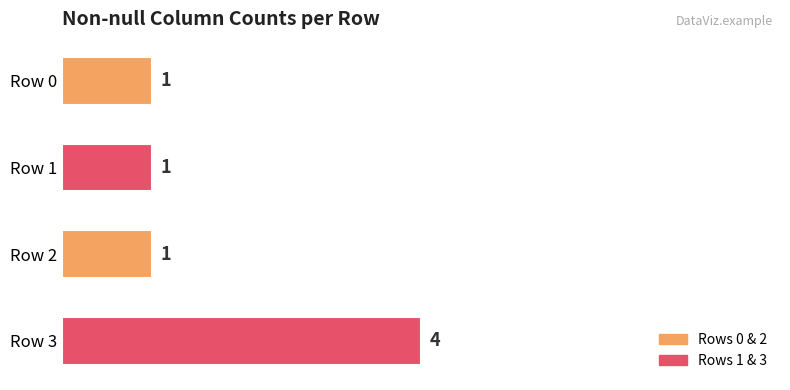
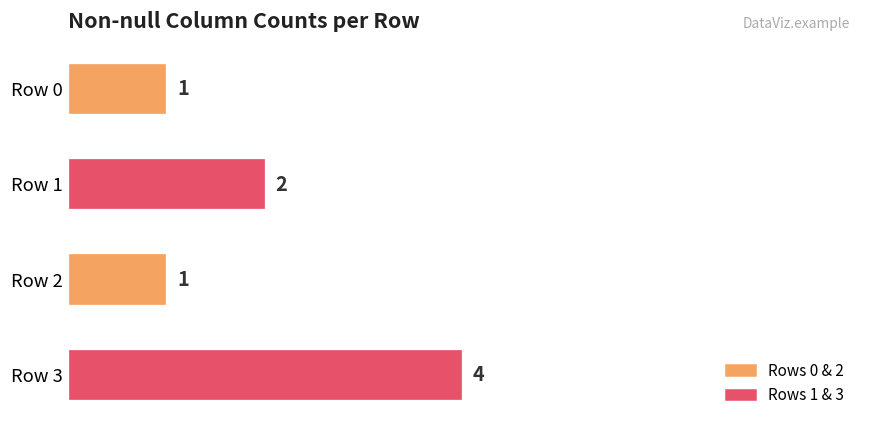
Row 1: 1 -> 2
